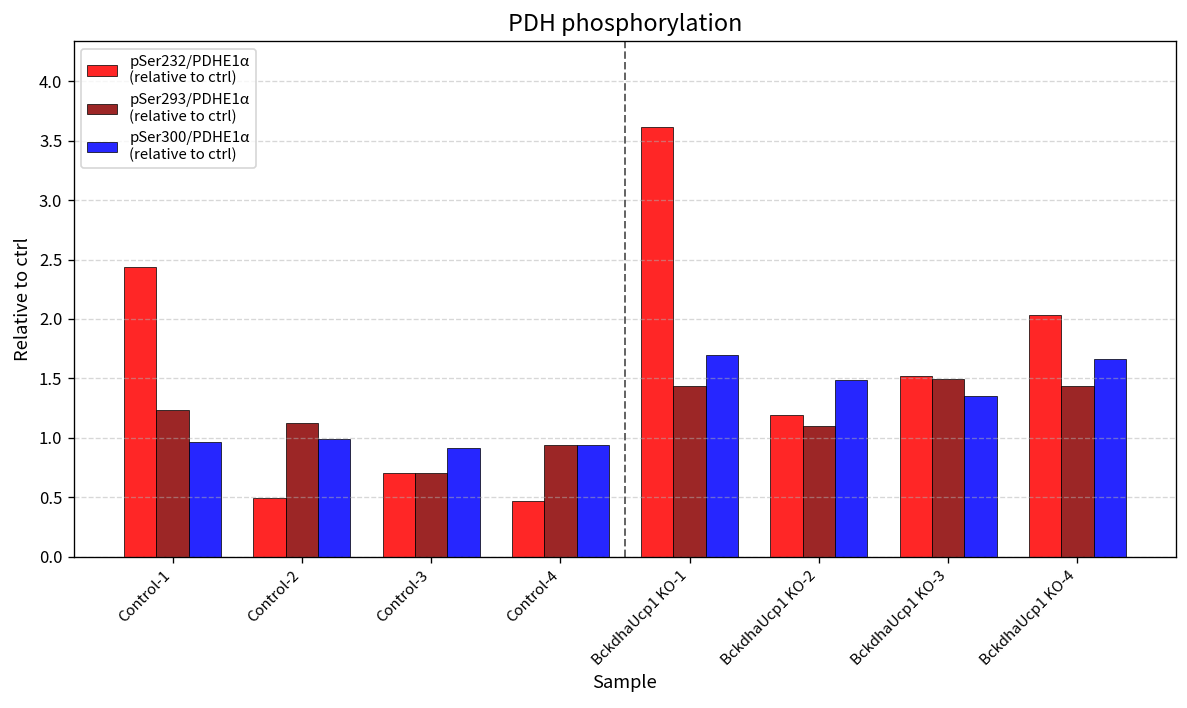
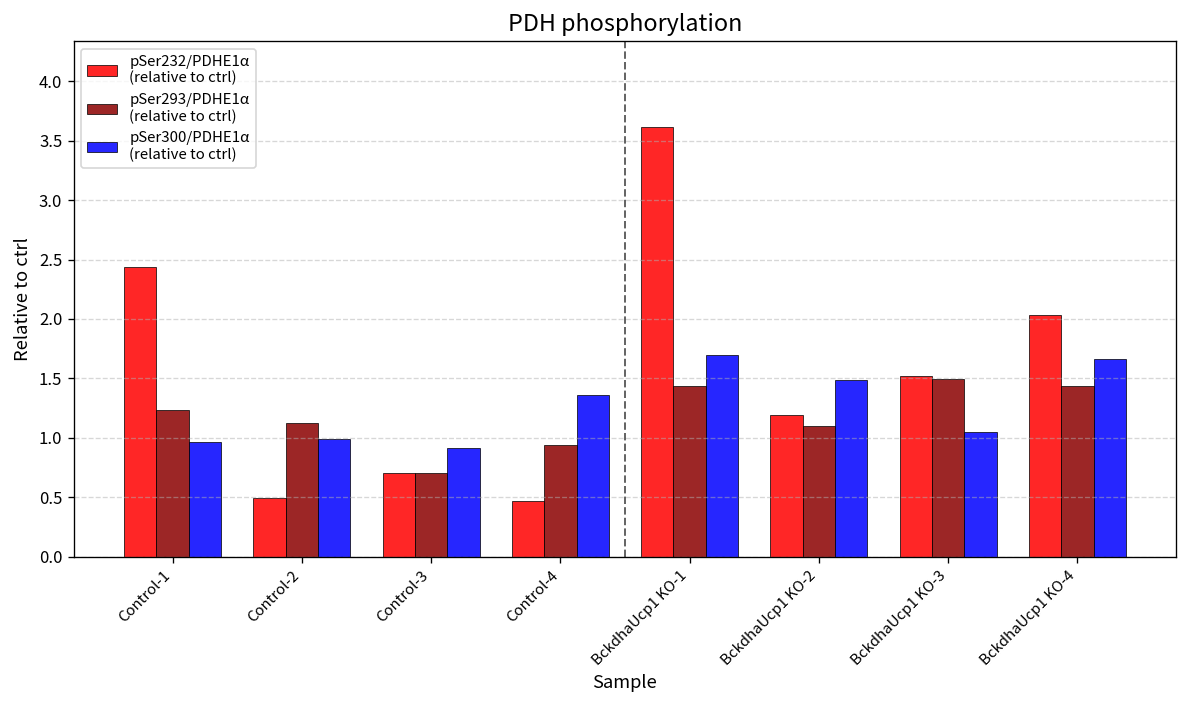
pSer300/PDHE1α (relative to ctrl), Control-4: 0.9 -> 1.4
pSer300/PDHE1α (relative to ctrl), BckdhaUcp1 KO-3: 1.4 -> 1.0
